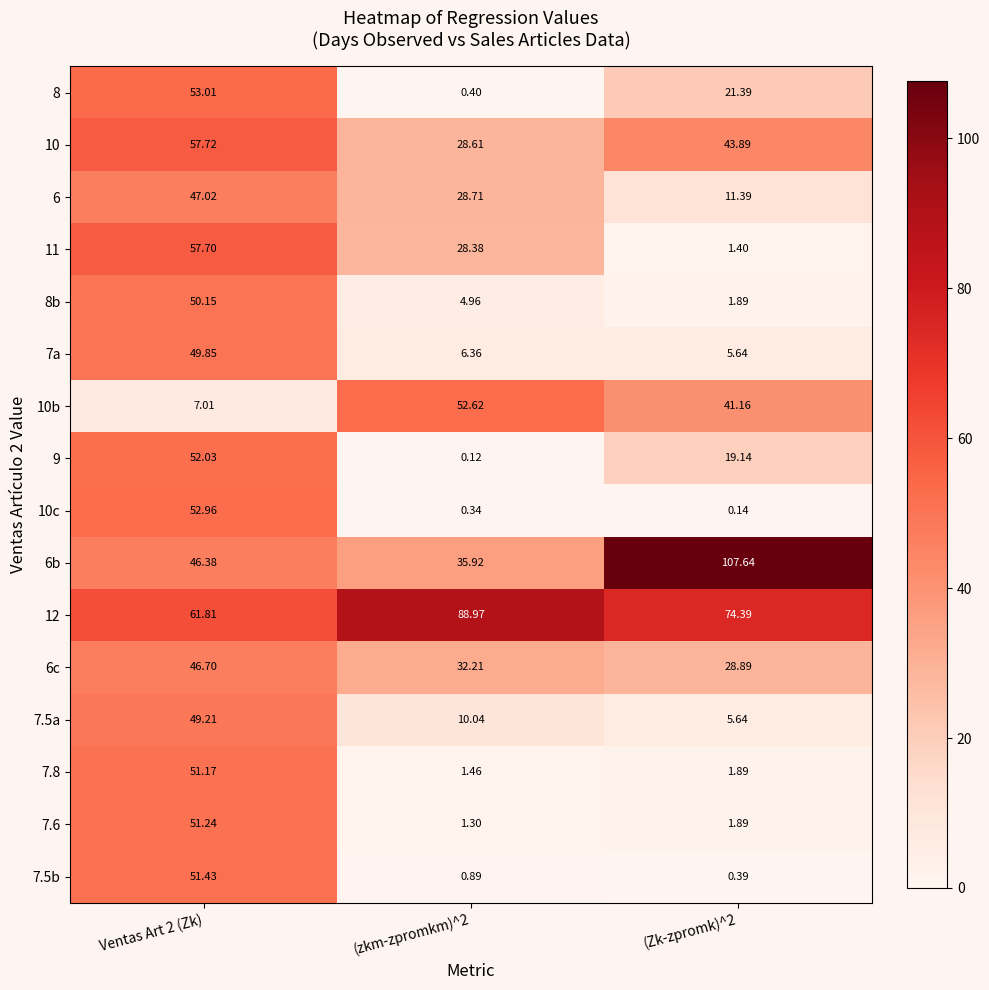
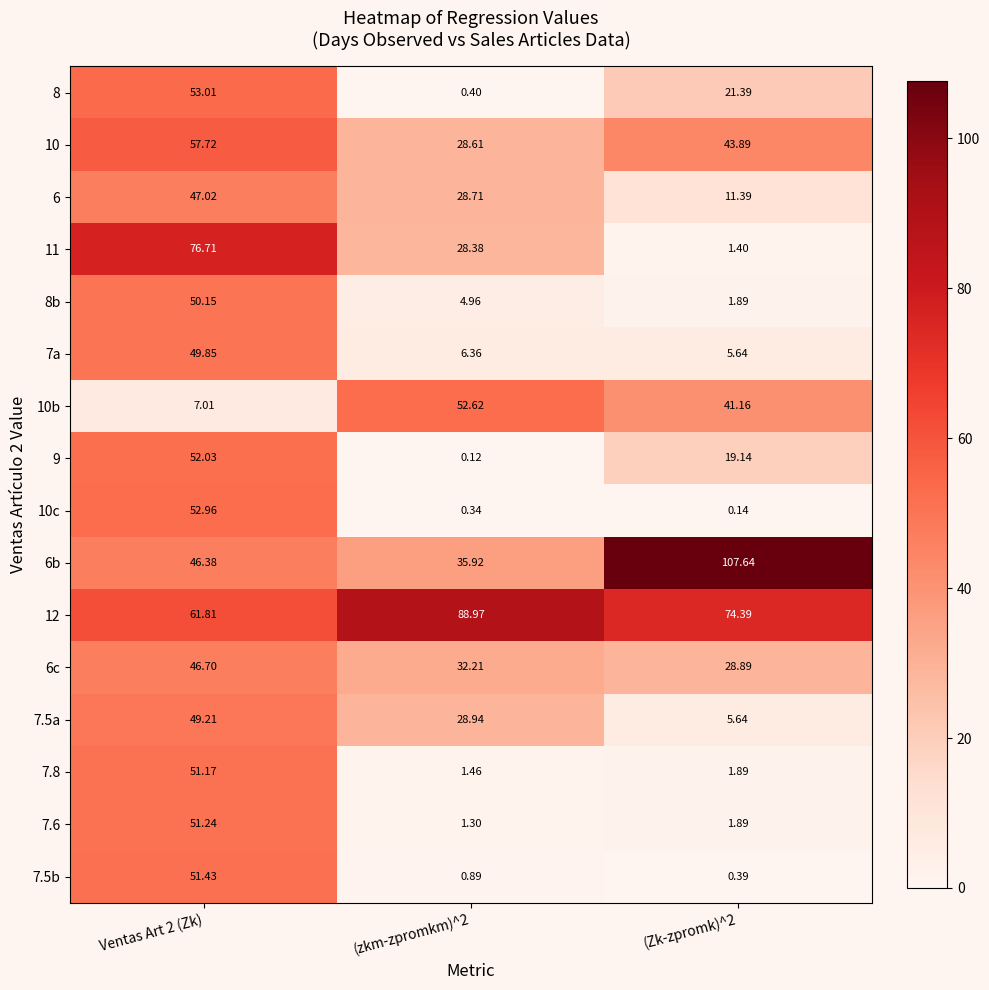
11, Ventas Art 2 (Zk): 57.70 -> 76.71
7.5a, (zkm-zpromkm)^2: 10.04 -> 28.94
